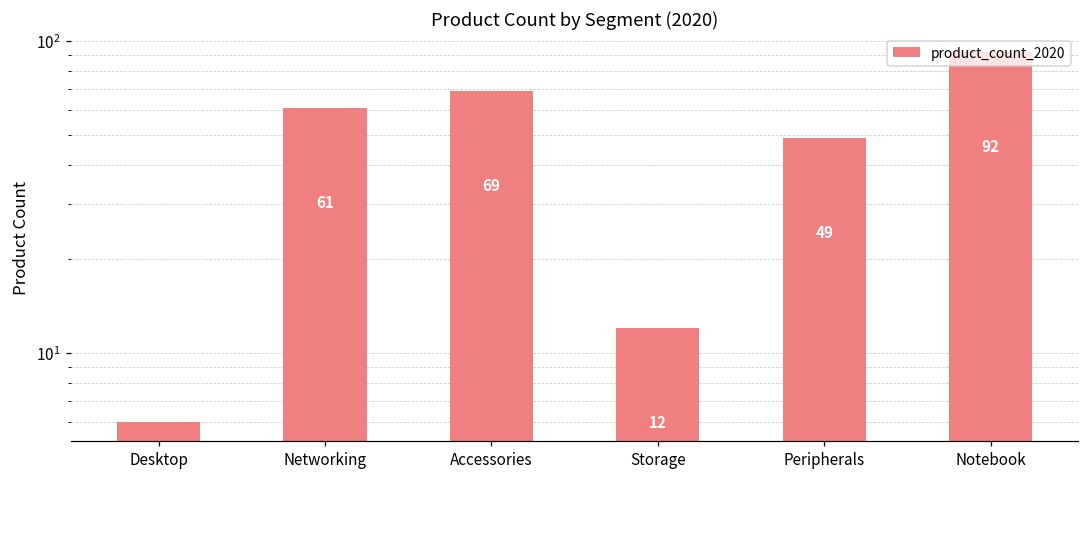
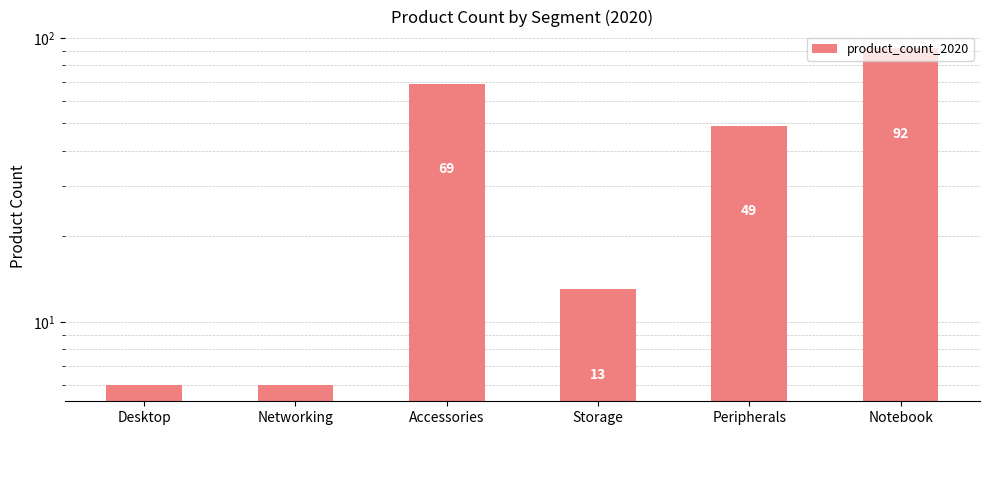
Networking: 61 -> 6
Storage: 12 -> 13
